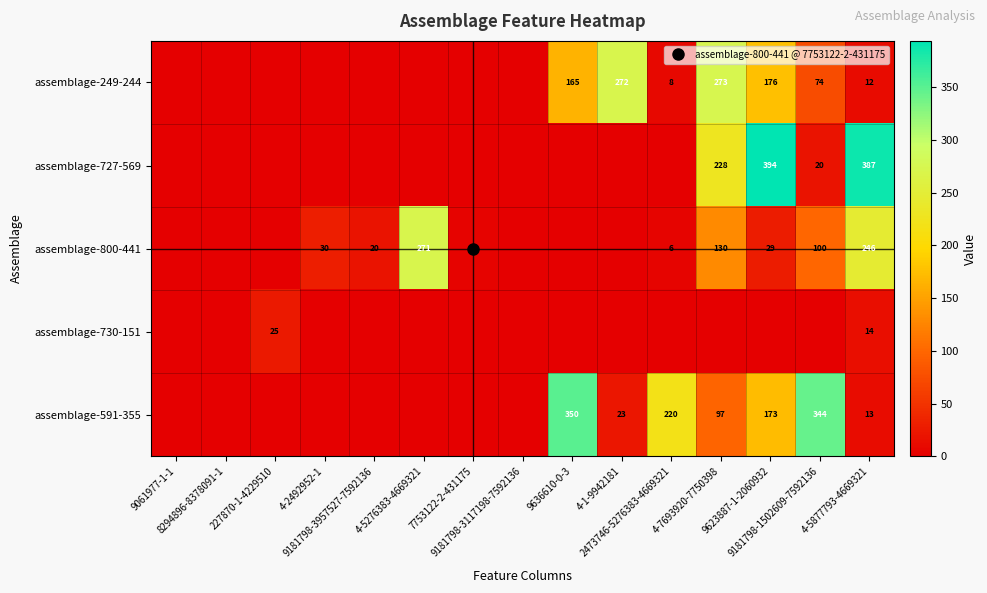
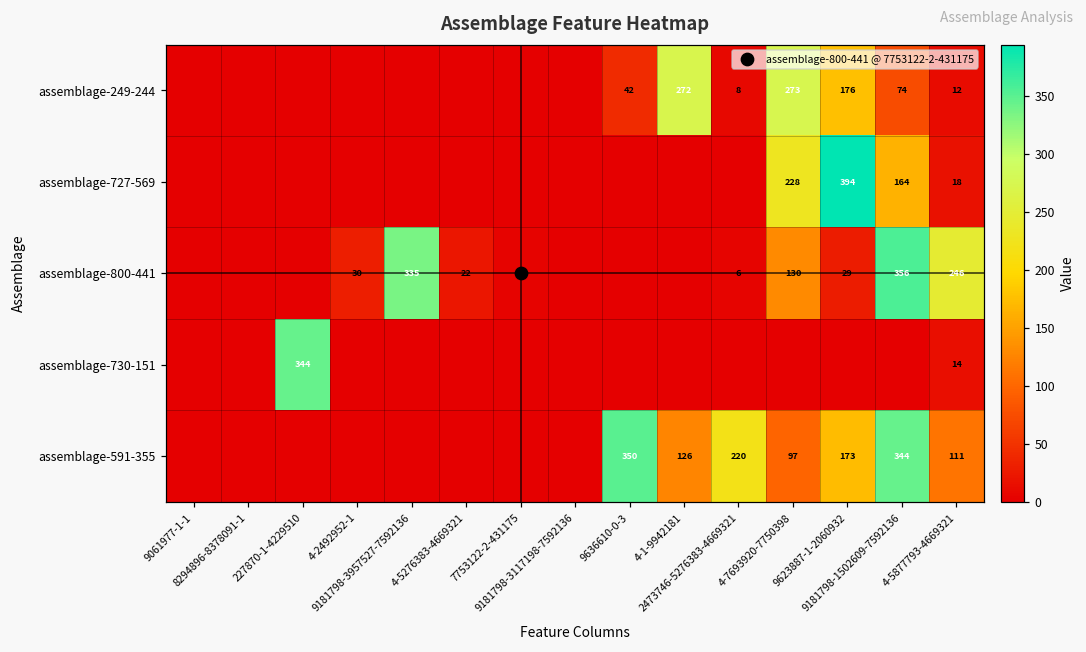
assemblage-249-244, 9636610-0-3: 165 -> 42
assemblage-727-569, 9181798-1502609-7592136: 20 -> 164
assemblage-727-569, 4-5877793-4669321: 387 -> 18
assemblage-800-441, 9181798-3957527-7592136: 20 -> 335
assemblage-800-441, 4-5276383-4669321: 271 -> 22
assemblage-800-441, 9181798-1502609-7592136: 100 -> 356
assemblage-730-151, 227870-1-4229510: 25 -> 344
assemblage-591-355, 4-1-9942181: 23 -> 126
assemblage-591-355, 4-5877793-4669321: 13 -> 111
